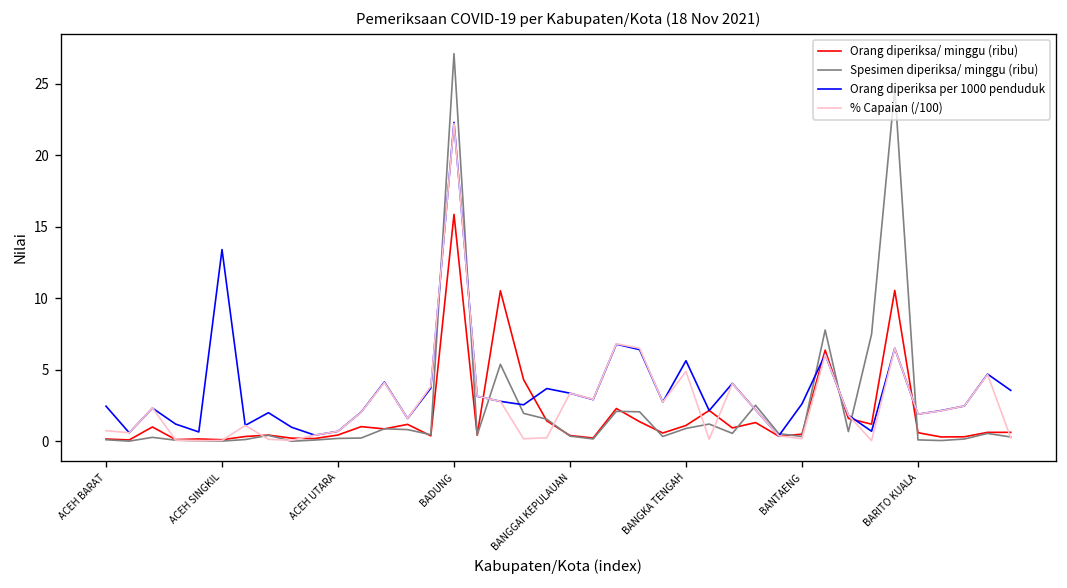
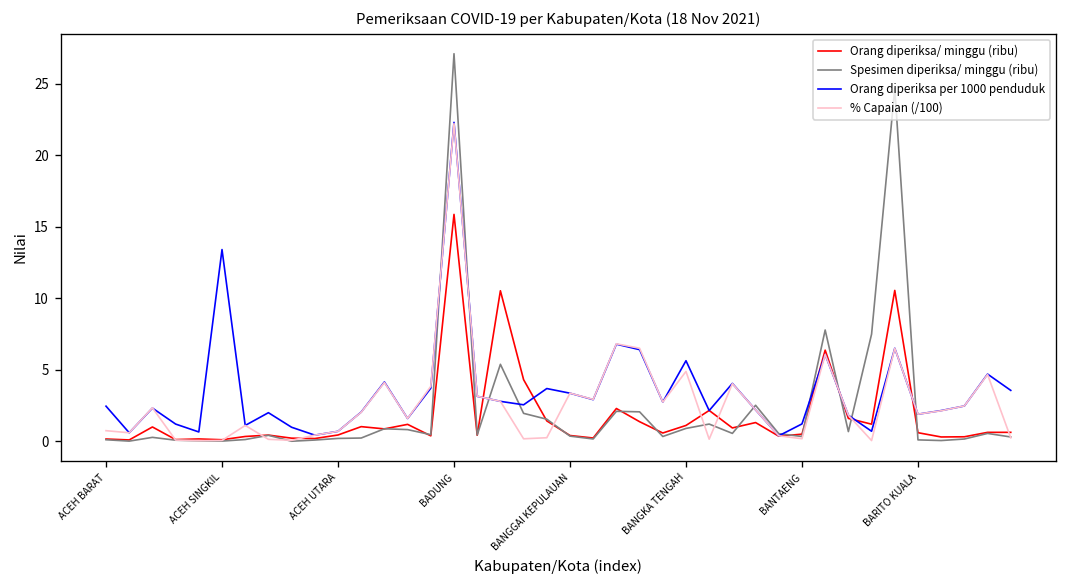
Orang diperiksa per 1000 penduduk, BANTAENG: 2.6 -> 1.2
